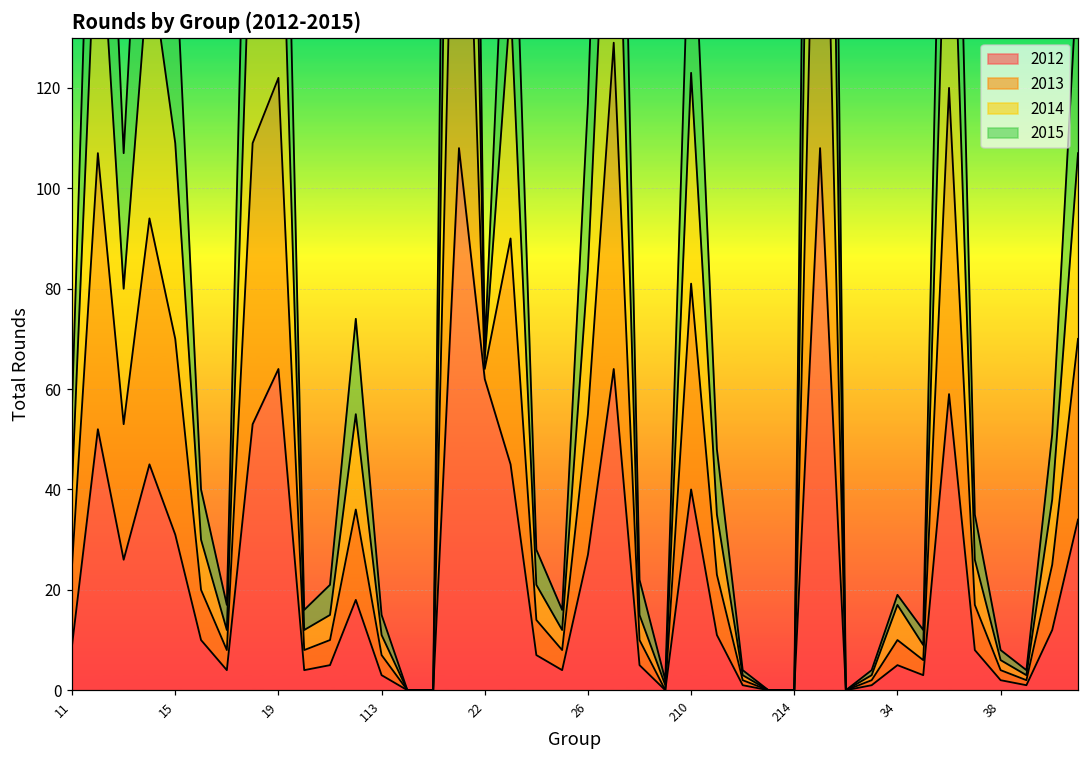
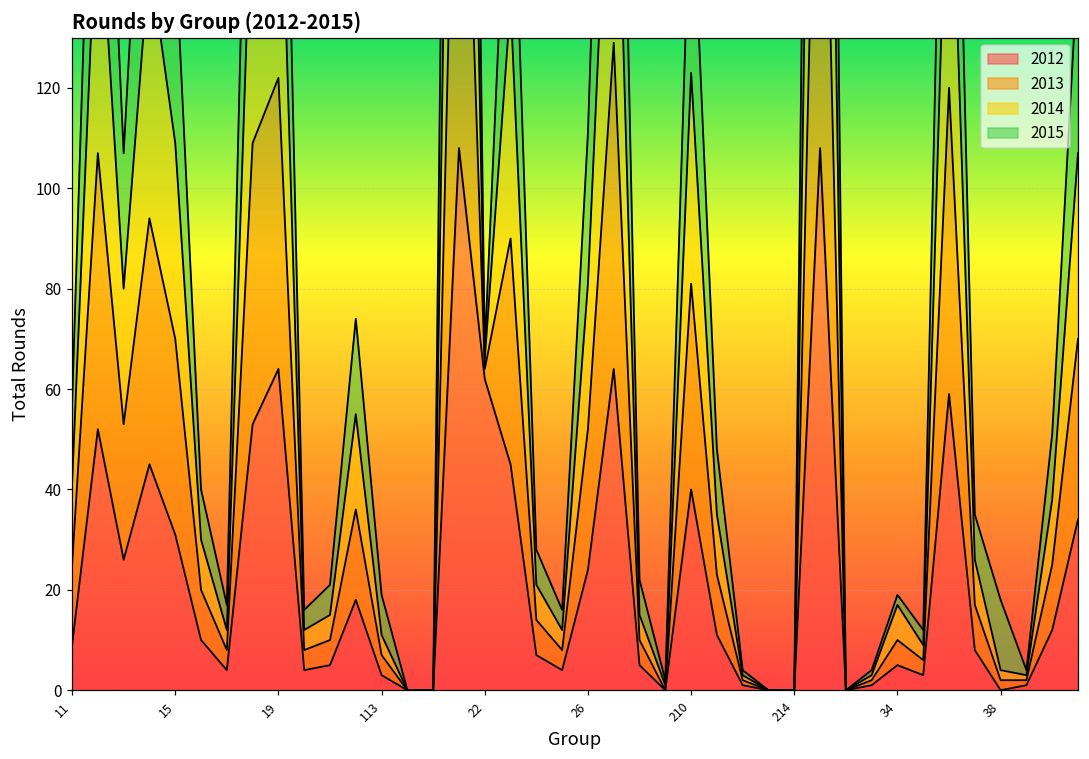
2015, 113: 4 -> 8
2012, 26: 27 -> 24
2015, 26: 33 -> 30
2012, 38: 2 -> 0
2015, 38: 2 -> 14
